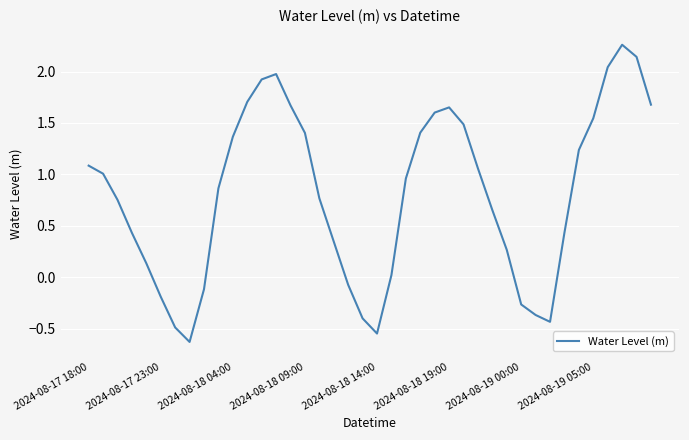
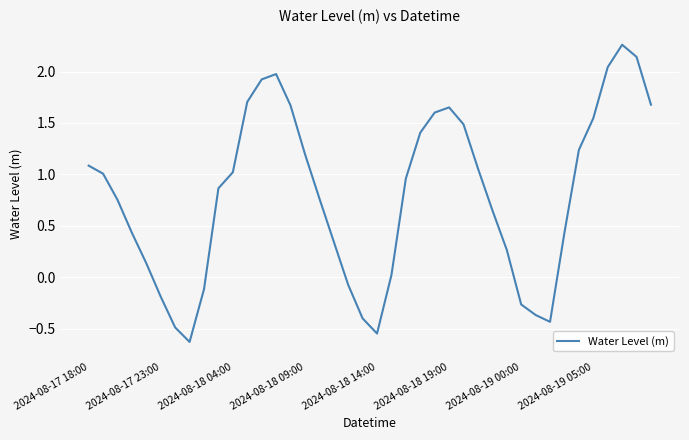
2024-08-18 04:00: 1.36 -> 1.02
2024-08-18 09:00: 1.40 -> 1.20
